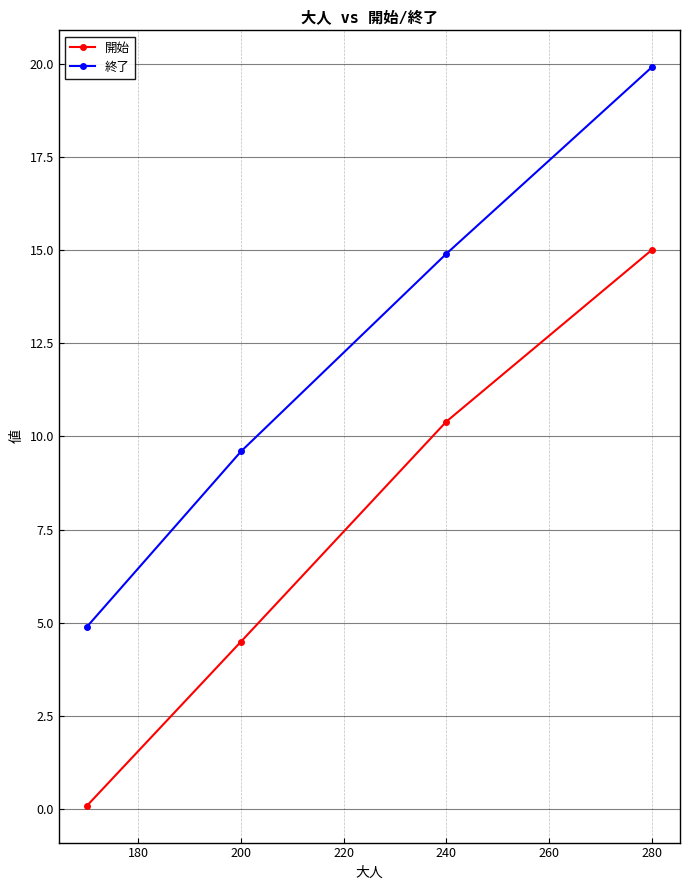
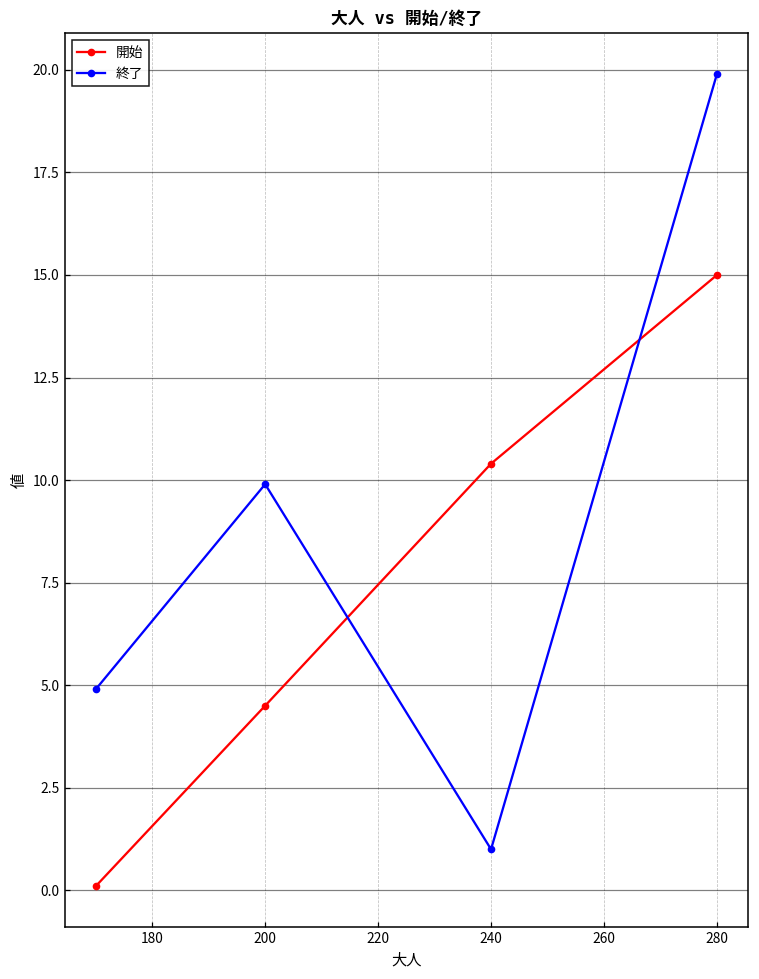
終了, 200: 9.6 -> 9.9
終了, 240: 14.9 -> 1.0
